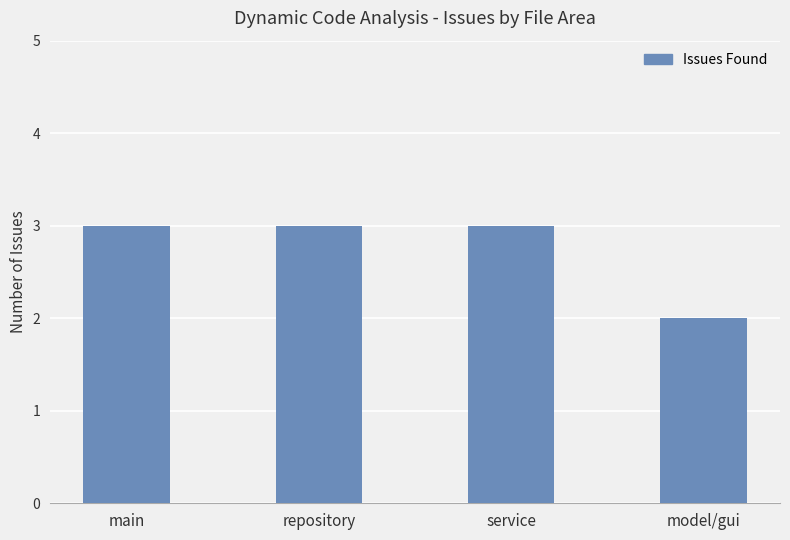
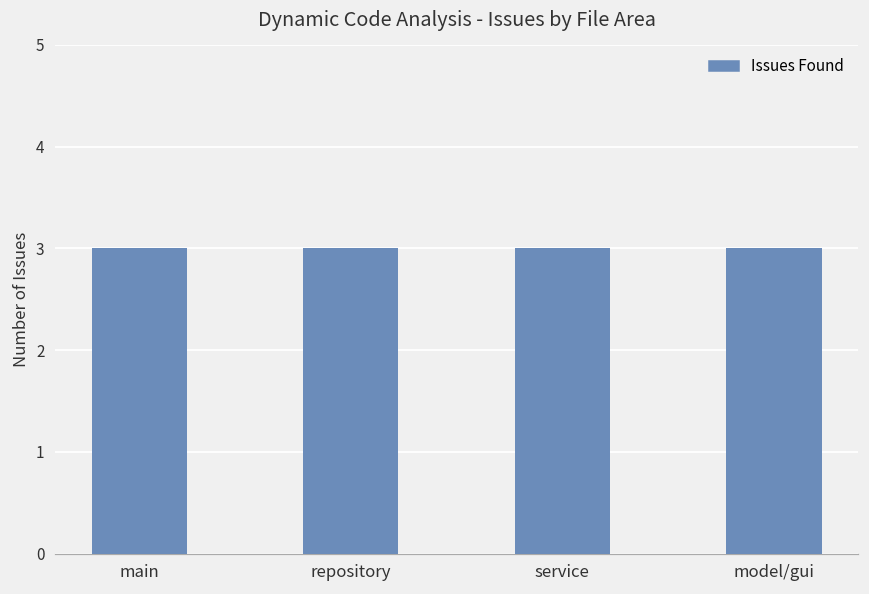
model/gui: 2 -> 3
